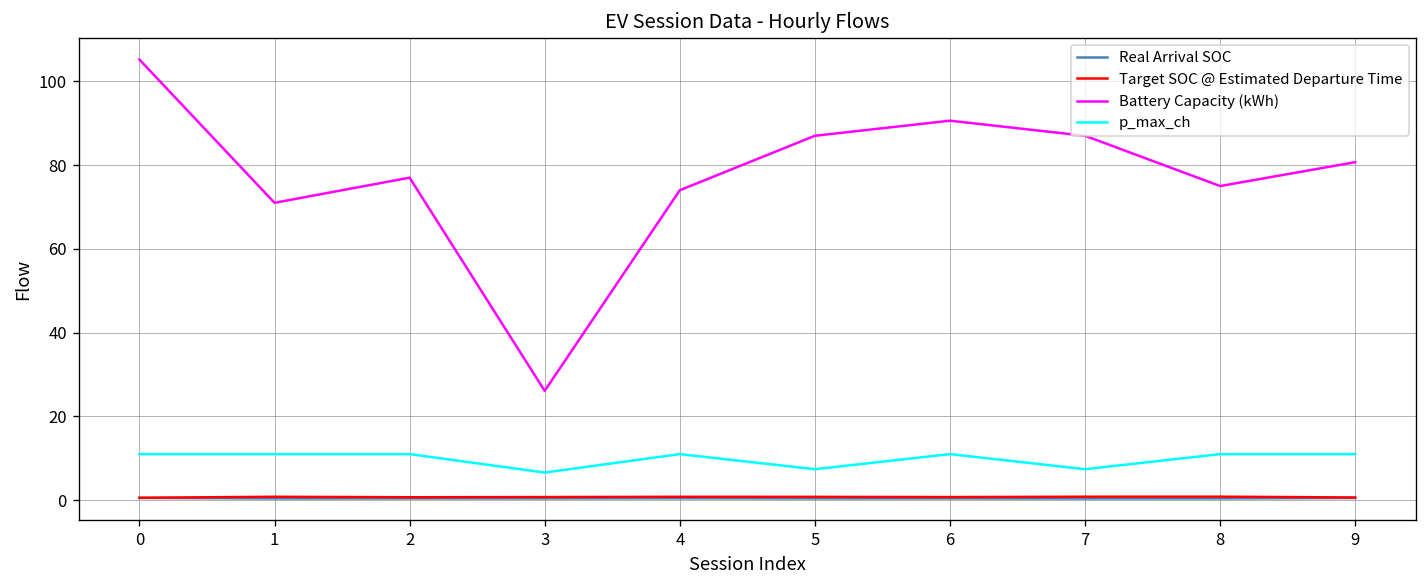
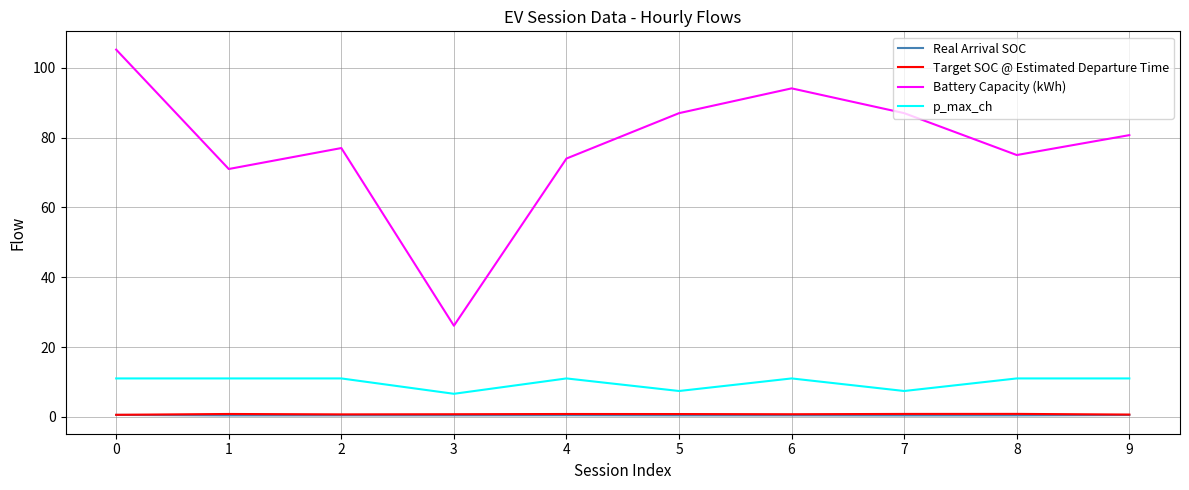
Battery Capacity (kWh), 6: 91 -> 94
